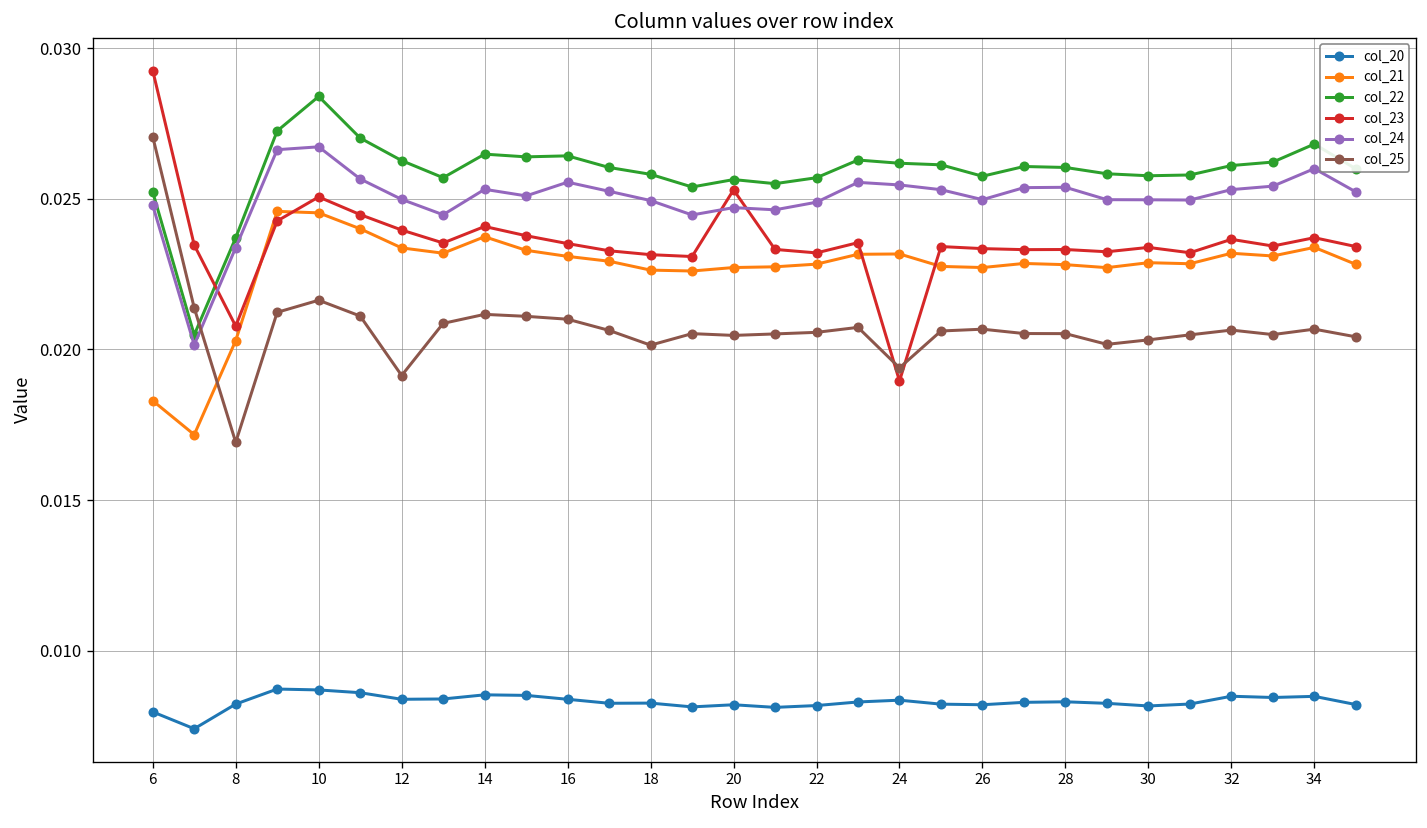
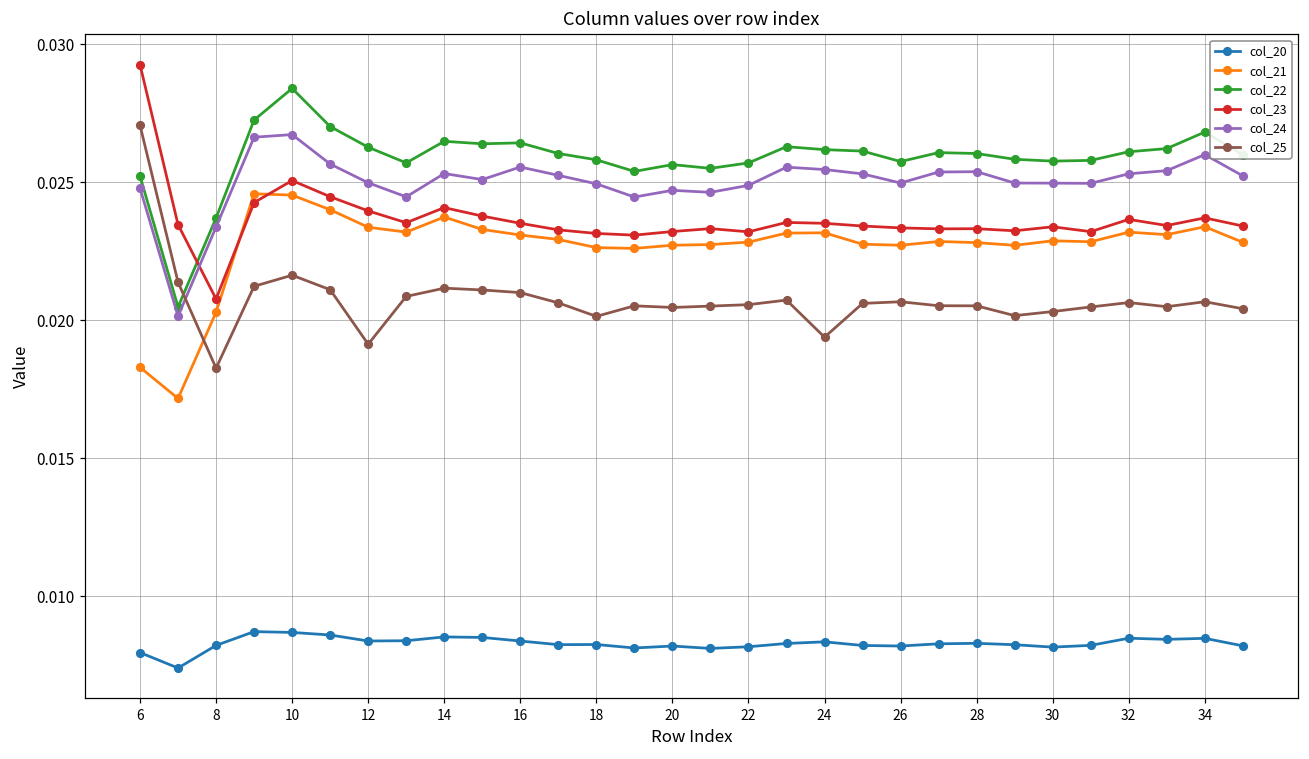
col_25, 8: 0.0169 -> 0.0183
col_23, 20: 0.0253 -> 0.0232
col_23, 24: 0.0190 -> 0.0235
